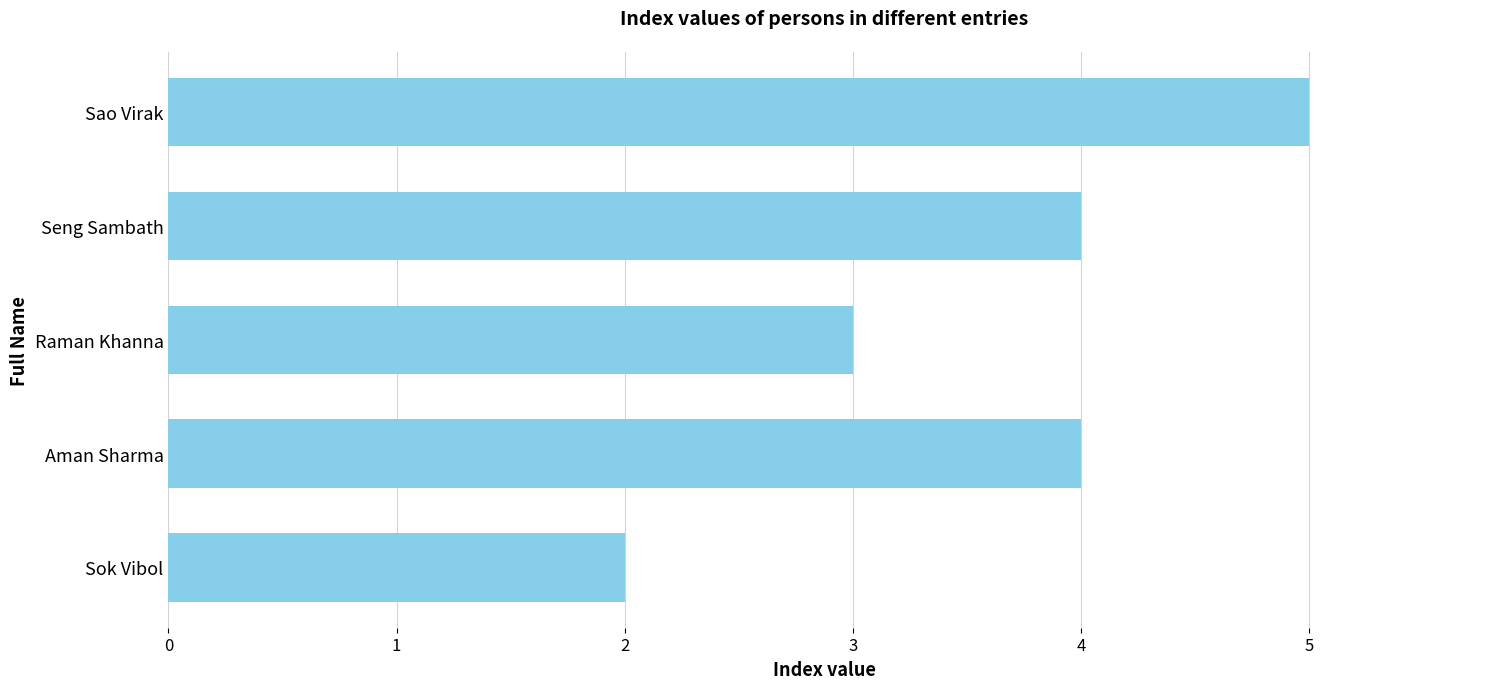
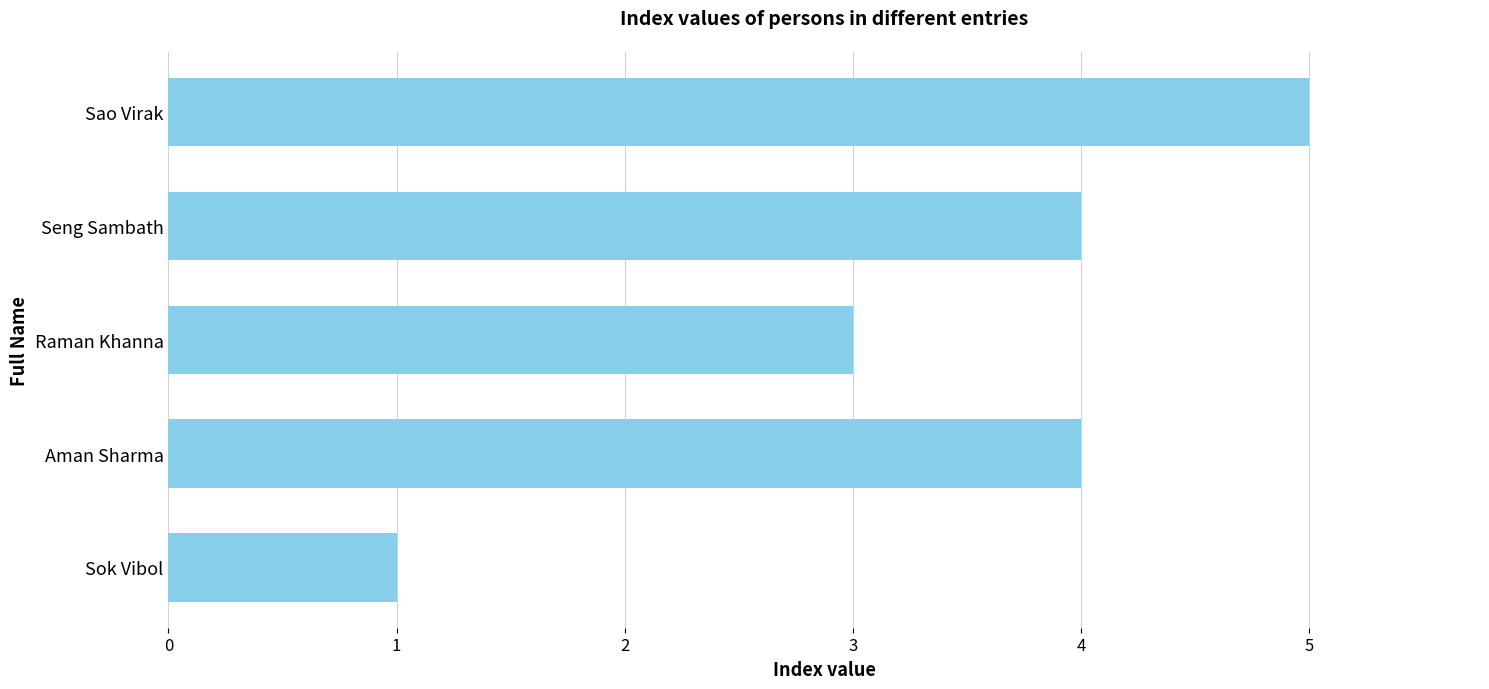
Sok Vibol: 2 -> 1
